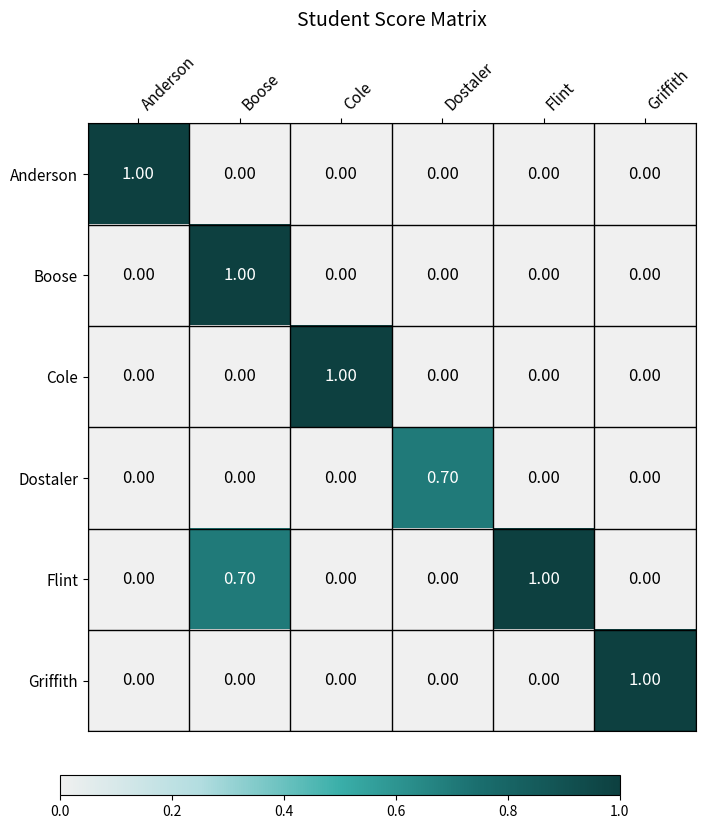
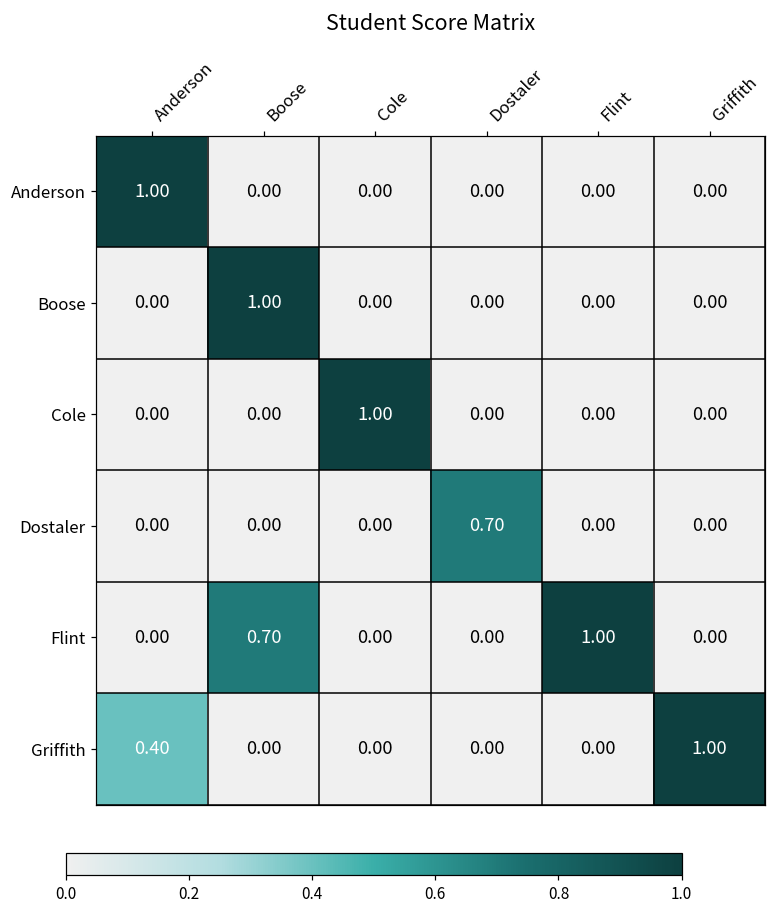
Griffith, Anderson: 0.00 -> 0.40
